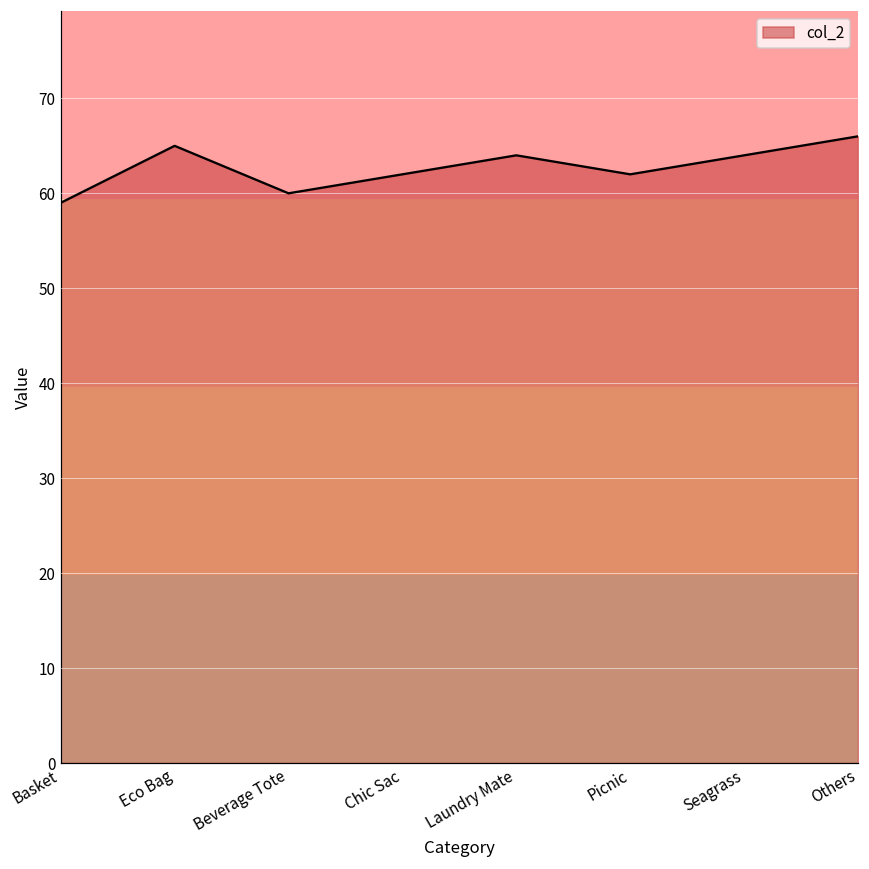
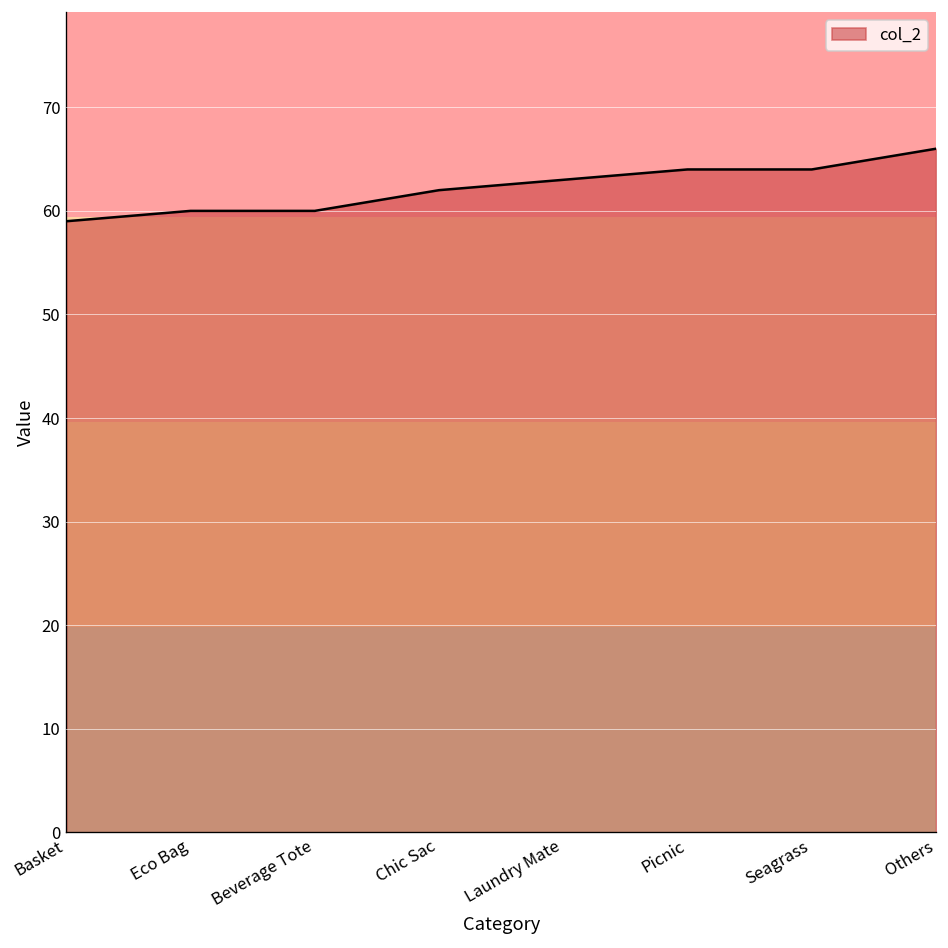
Eco Bag: 65 -> 60
Laundry Mate: 64 -> 63
Picnic: 62 -> 64
